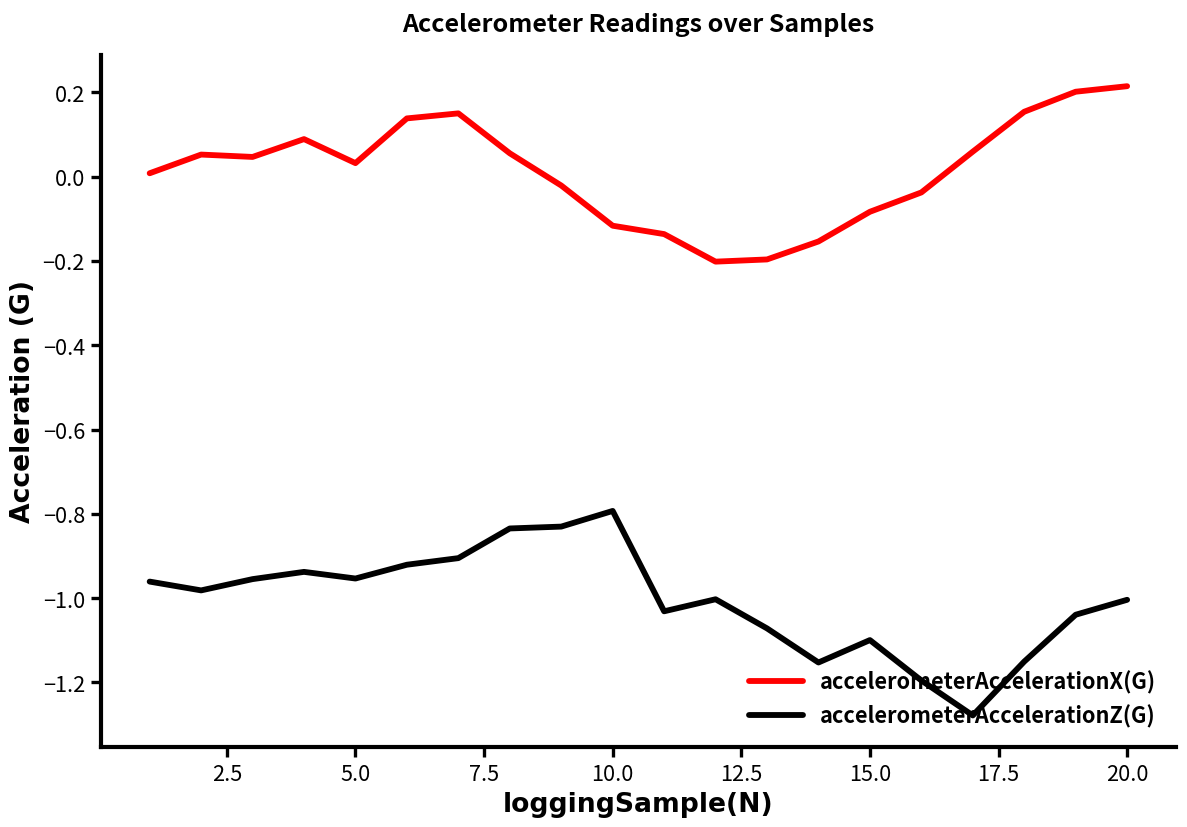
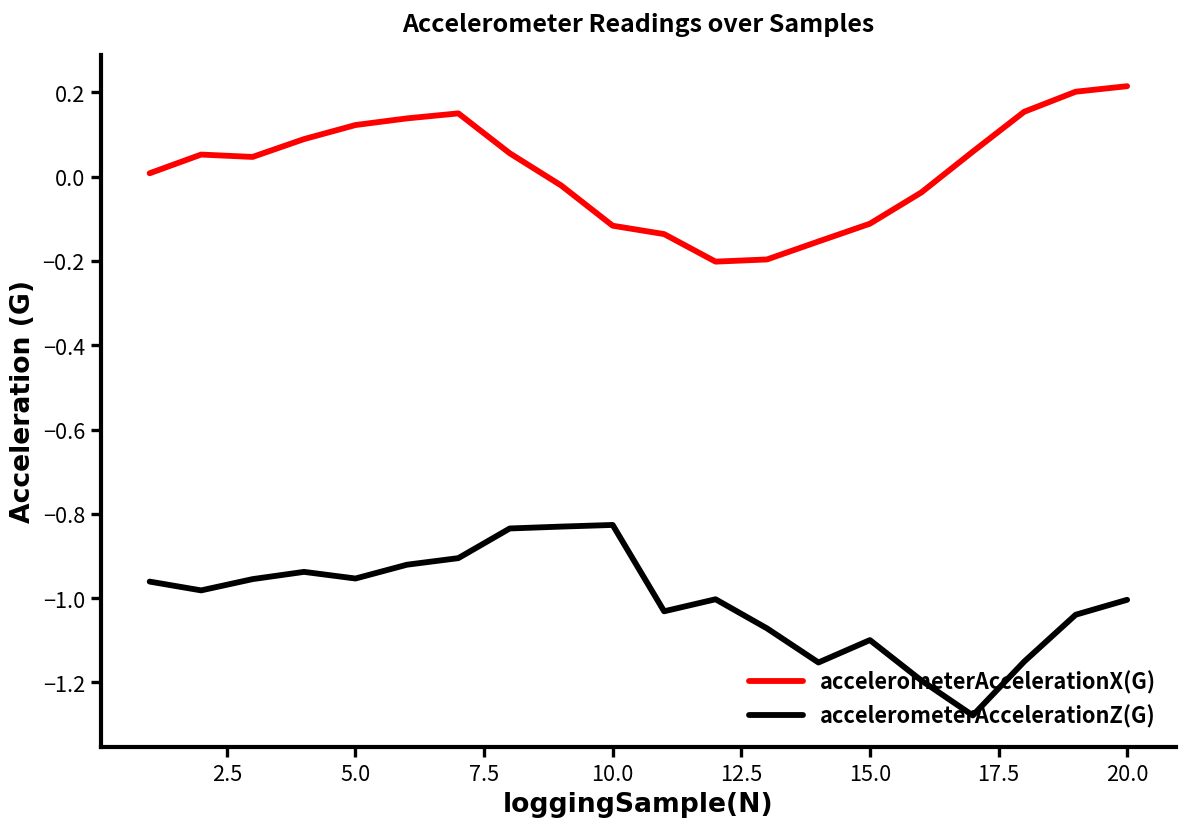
accelerometerAccelerationX(G), 5.0: 0.03 -> 0.12
accelerometerAccelerationZ(G), 10.0: -0.79 -> -0.83
accelerometerAccelerationX(G), 15.0: -0.08 -> -0.11
